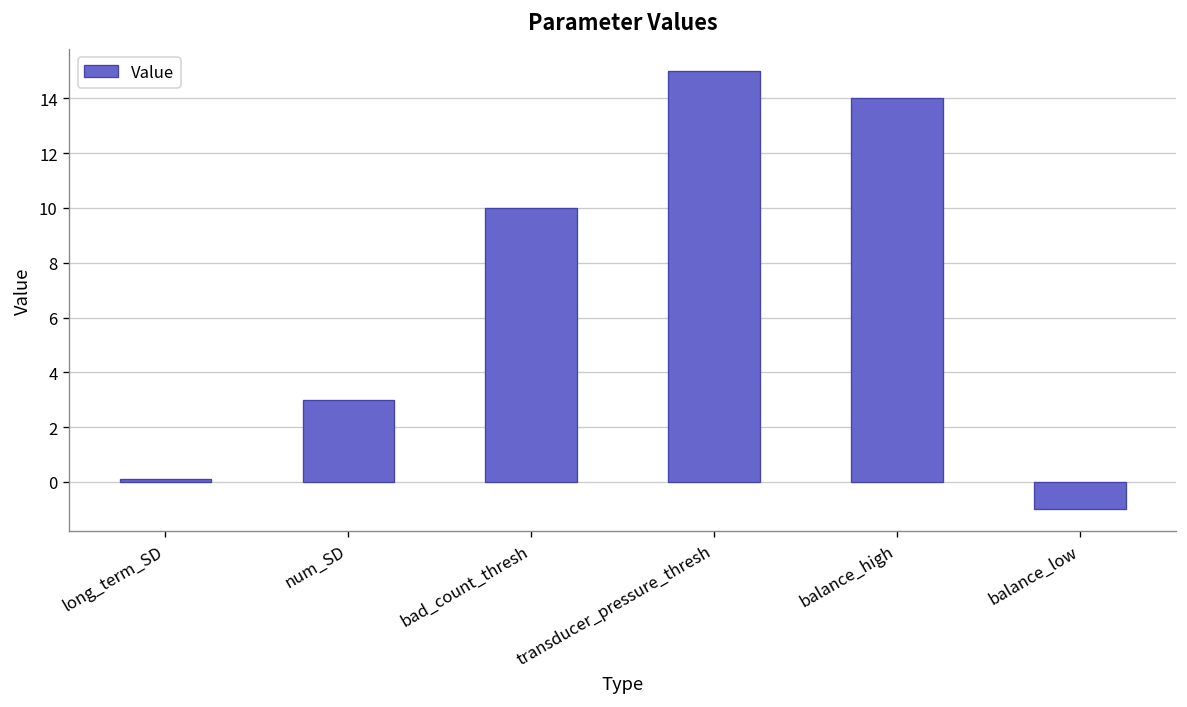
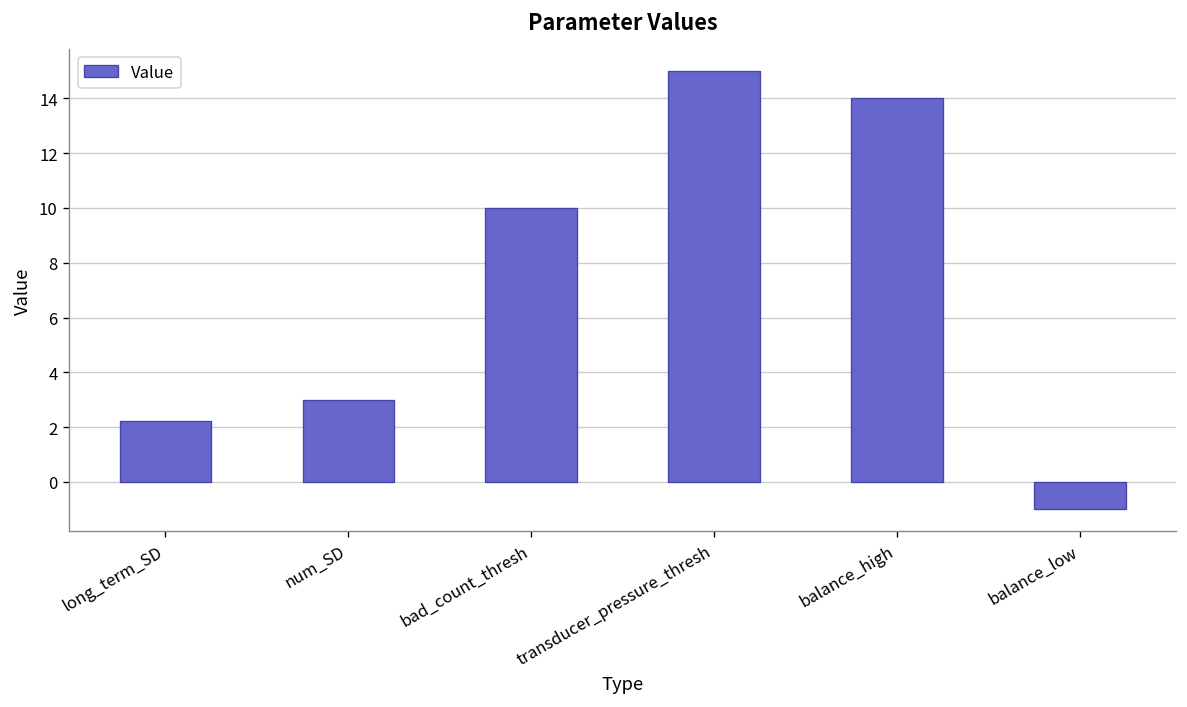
long_term_SD: 0.1 -> 2.2
